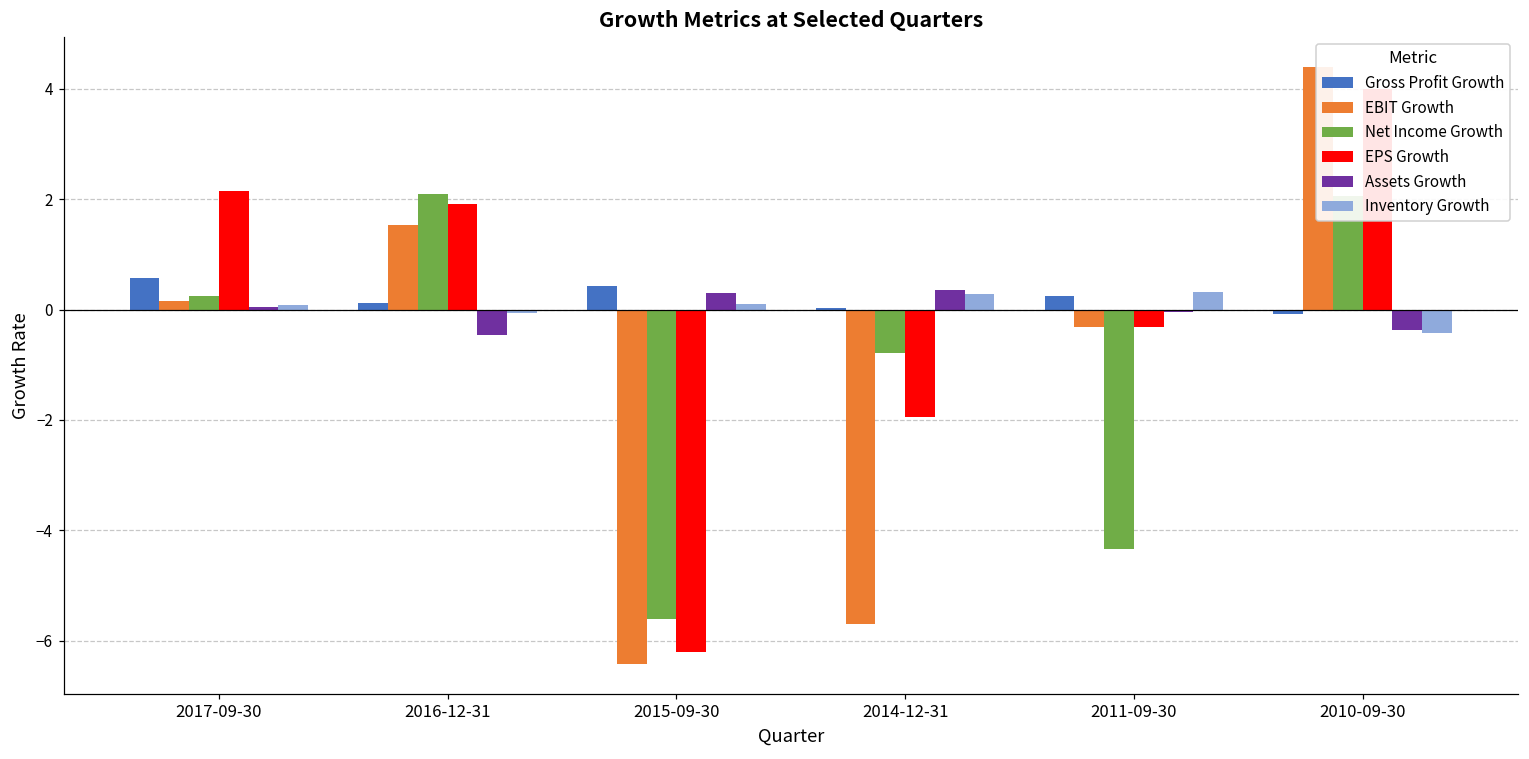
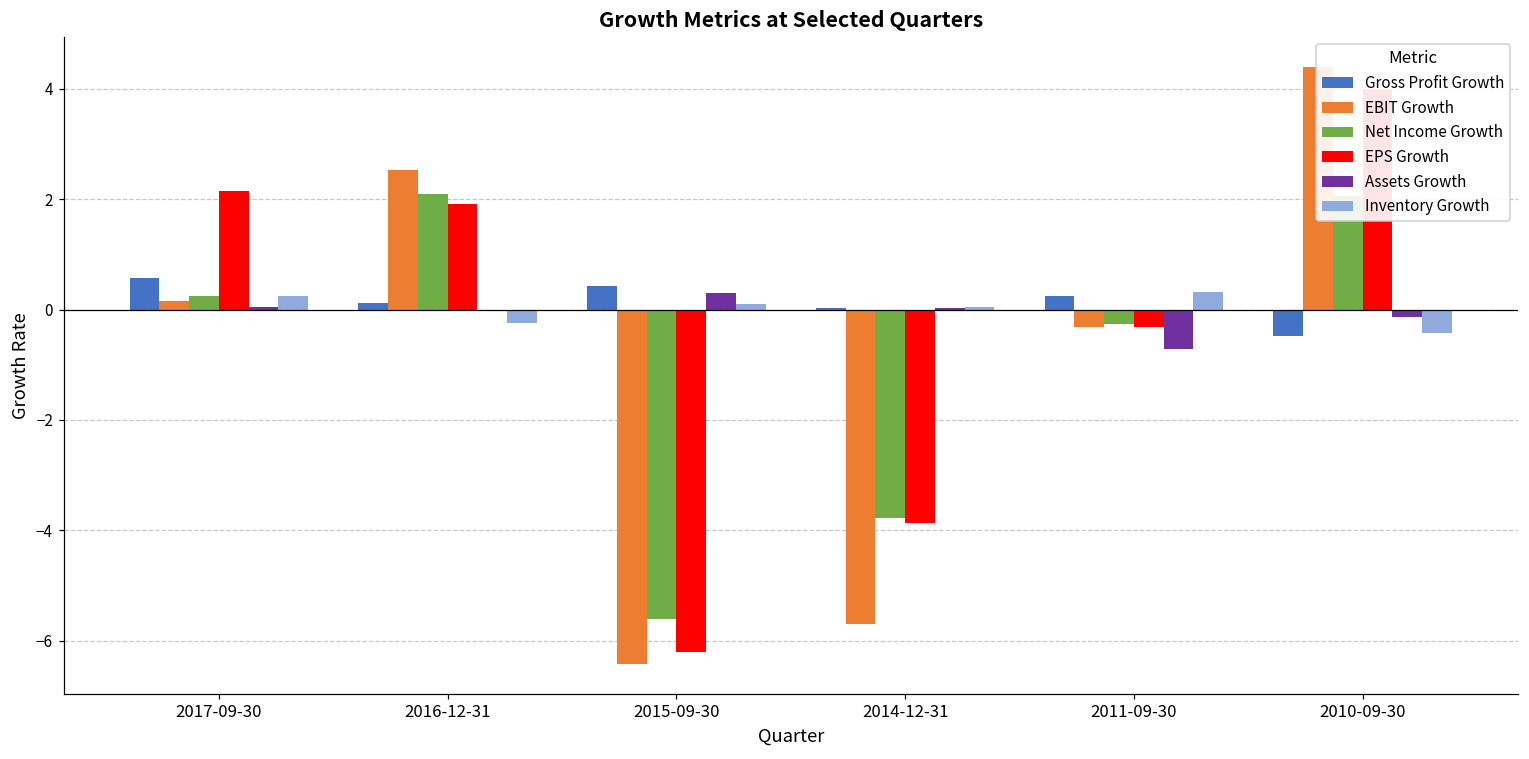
Inventory Growth, 2017-09-30: 0.1 -> 0.2
EBIT Growth, 2016-12-31: 1.5 -> 2.5
Assets Growth, 2016-12-31: -0.5 -> 0.0
Inventory Growth, 2016-12-31: -0.1 -> -0.2
Net Income Growth, 2014-12-31: -0.8 -> -3.8
EPS Growth, 2014-12-31: -1.9 -> -3.9
Assets Growth, 2014-12-31: 0.4 -> 0.0
Inventory Growth, 2014-12-31: 0.3 -> 0.1
Net Income Growth, 2011-09-30: -4.3 -> -0.3
Assets Growth, 2011-09-30: 0.0 -> -0.7
Gross Profit Growth, 2010-09-30: -0.1 -> -0.5
Assets Growth, 2010-09-30: -0.4 -> -0.1
